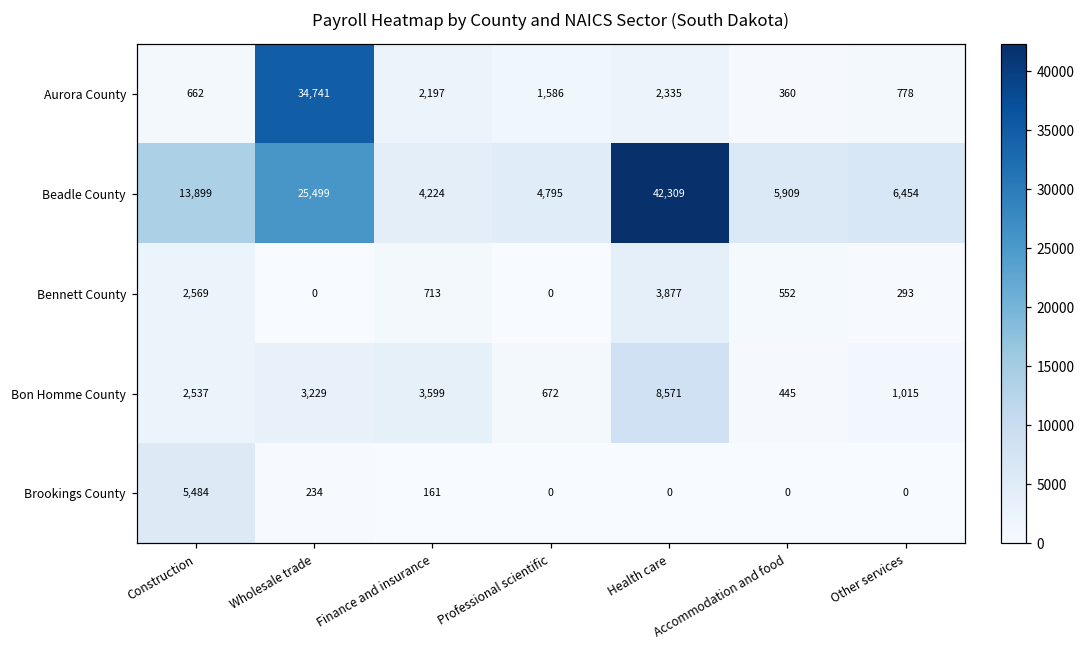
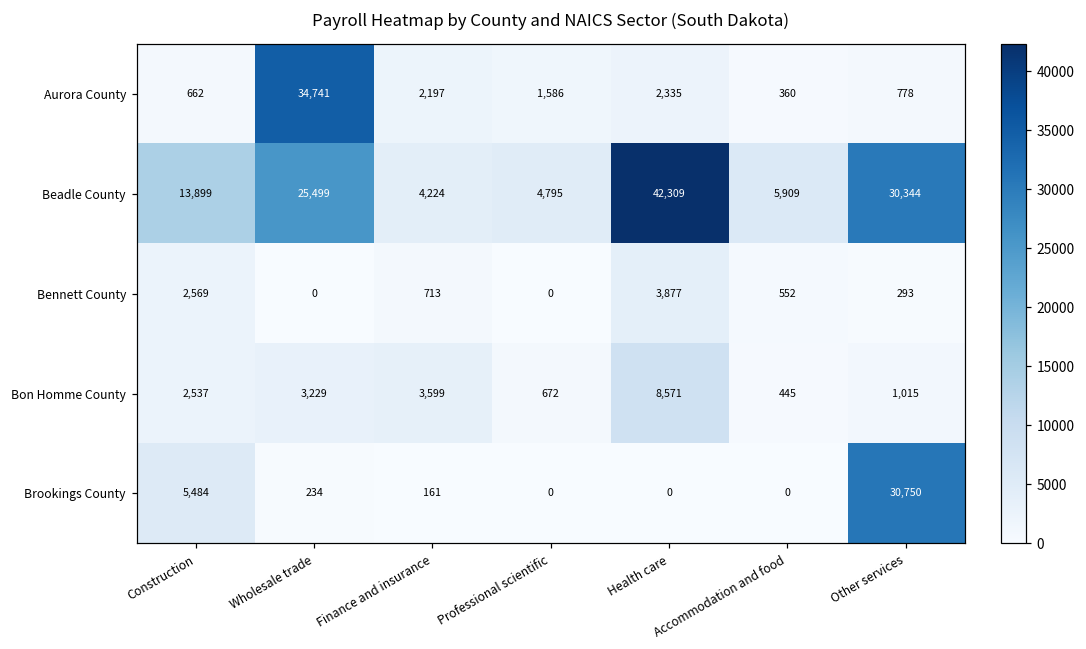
Beadle County, Other services: 6,454 -> 30,344
Brookings County, Other services: 0 -> 30,750
